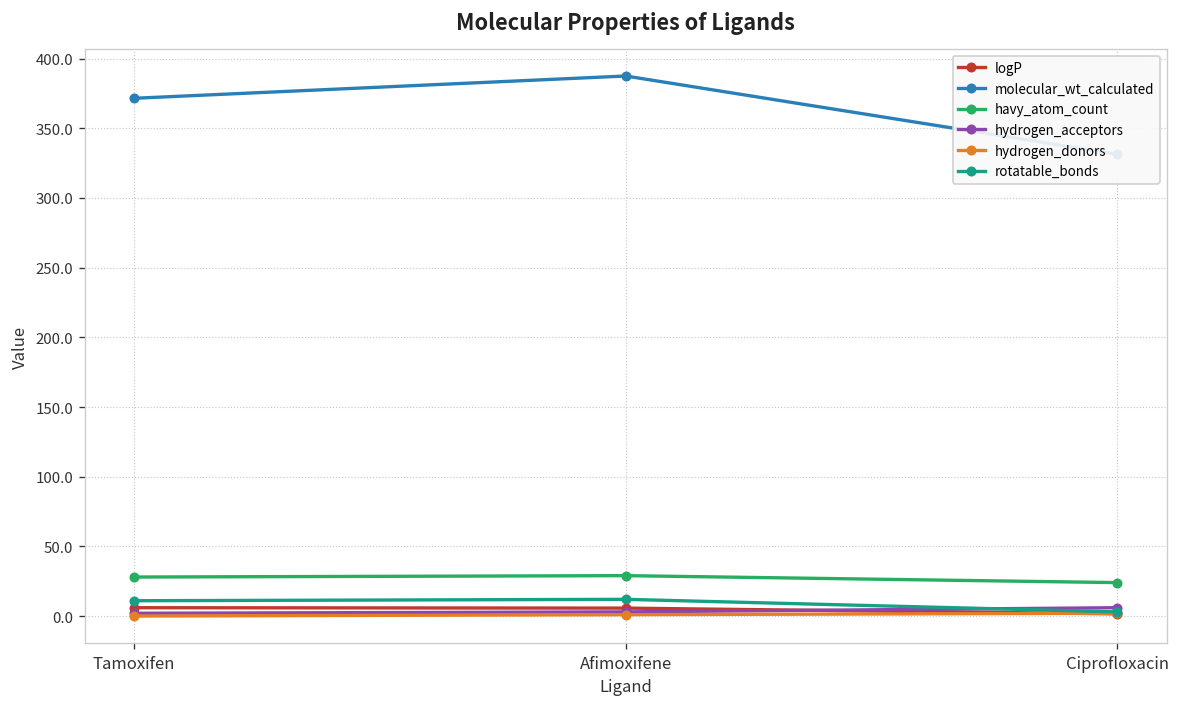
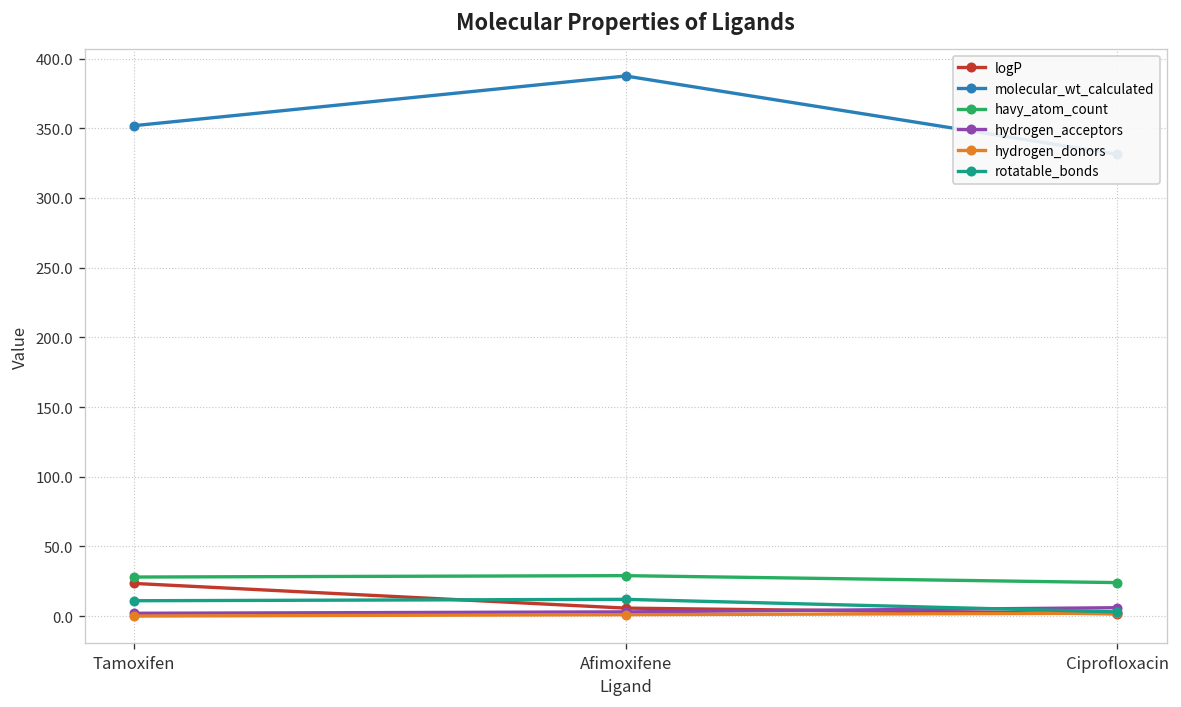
logP, Tamoxifen: 6 -> 23
molecular_wt_calculated, Tamoxifen: 372 -> 352
